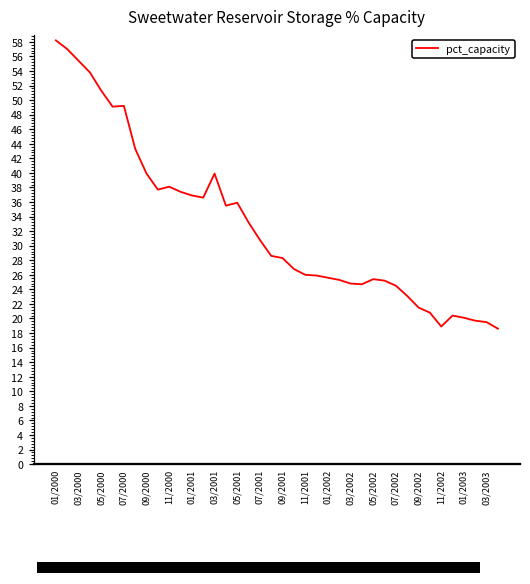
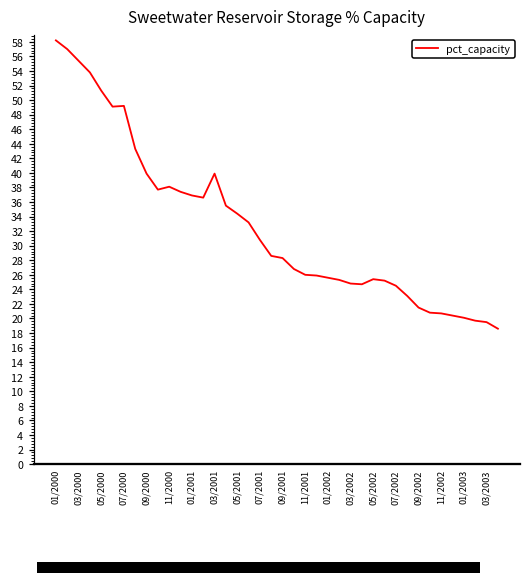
05/2001: 36 -> 34
11/2002: 19 -> 21
